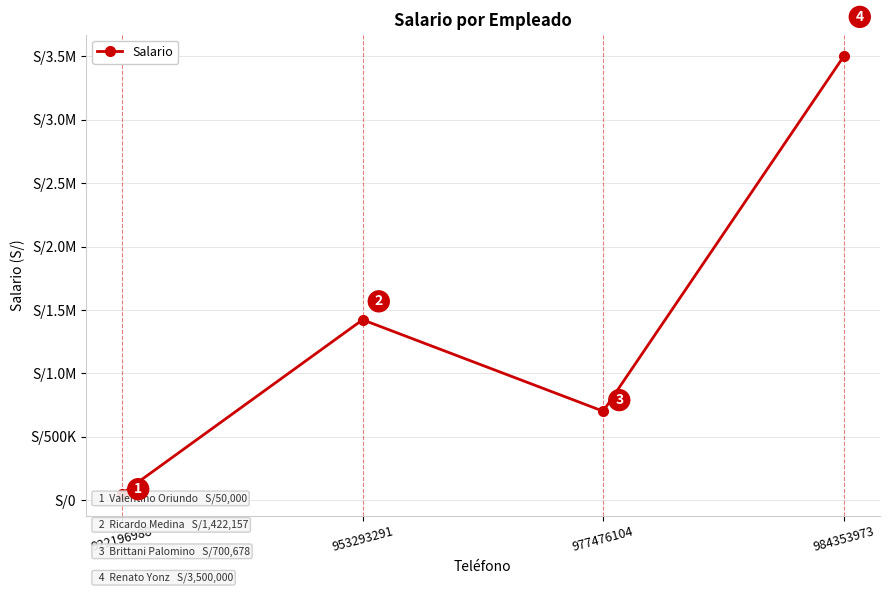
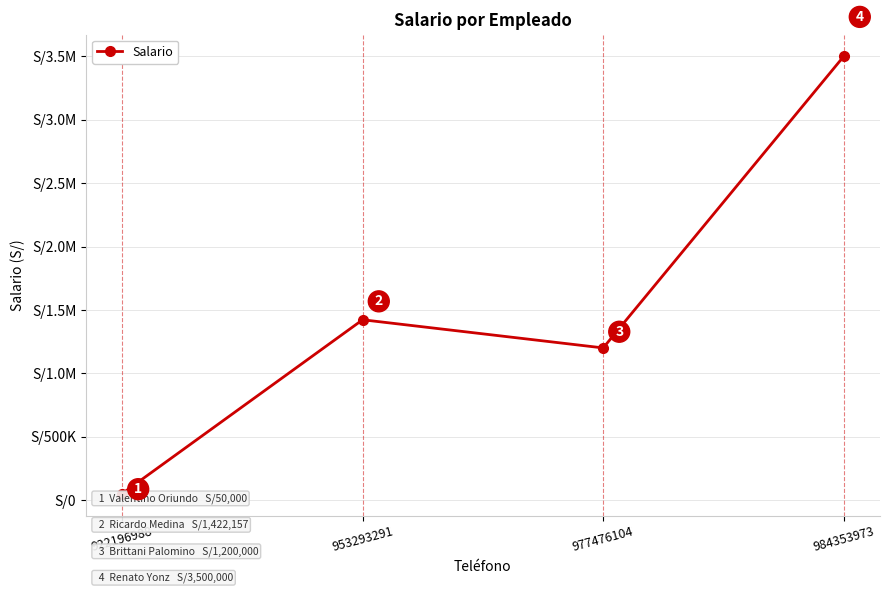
977476104: 700,678 -> 1,200,000
